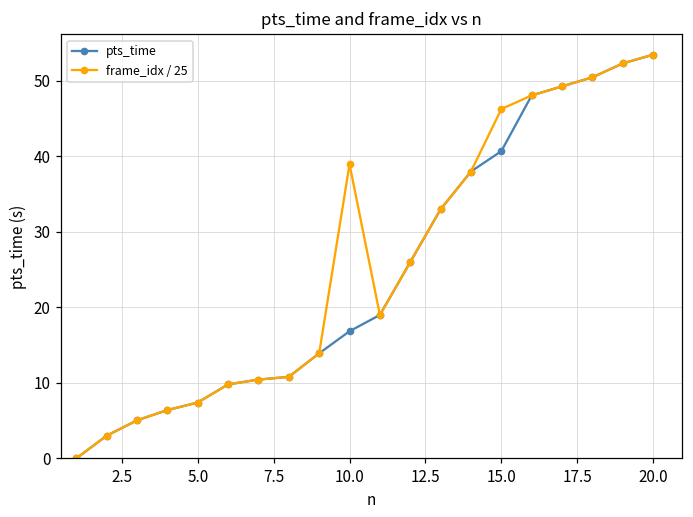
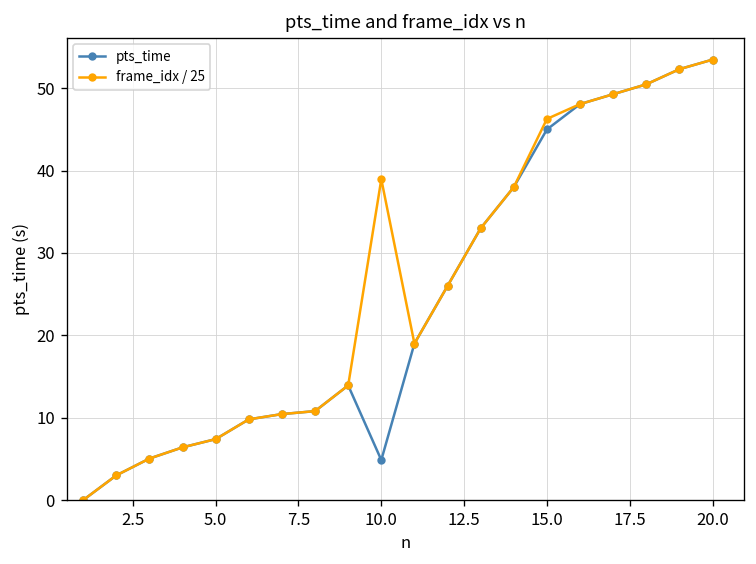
pts_time, 10.0: 17 -> 5
pts_time, 15.0: 41 -> 45
